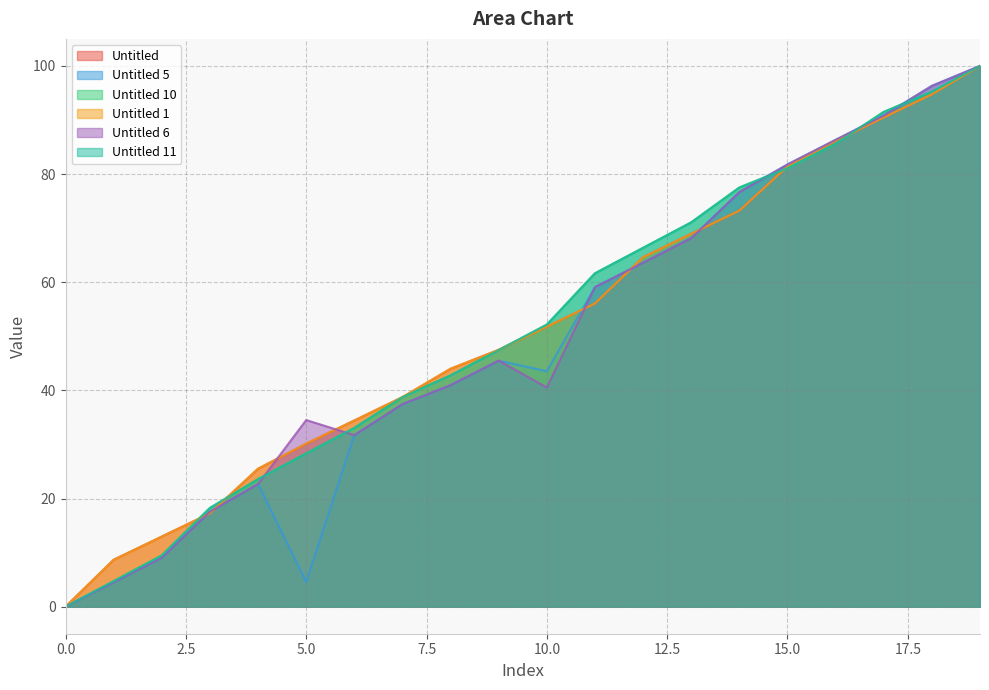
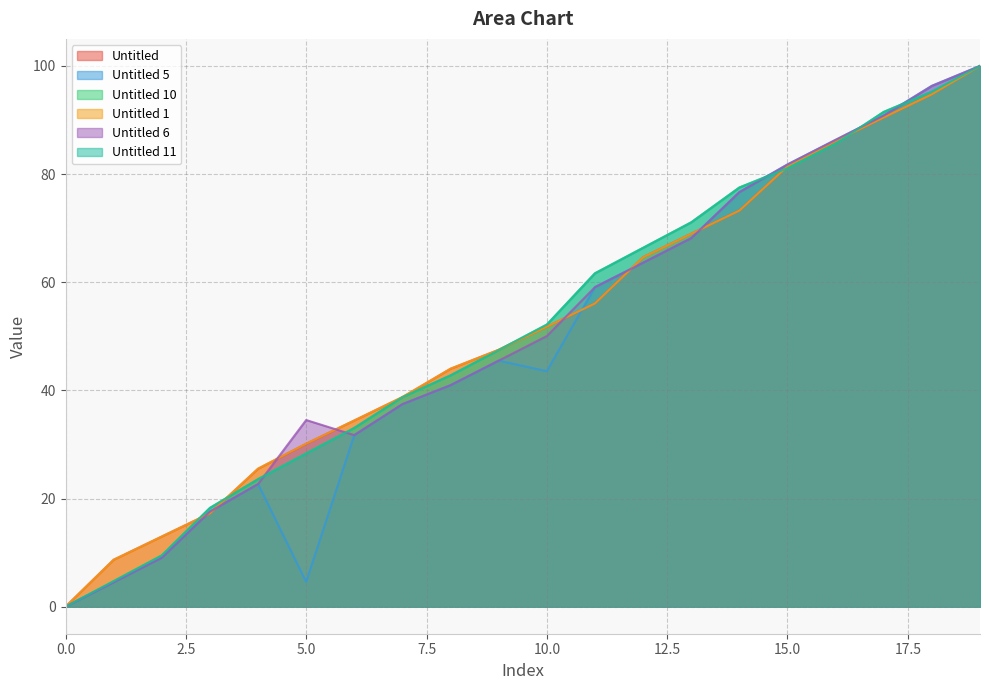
Untitled 6, 10.0: 41 -> 50
